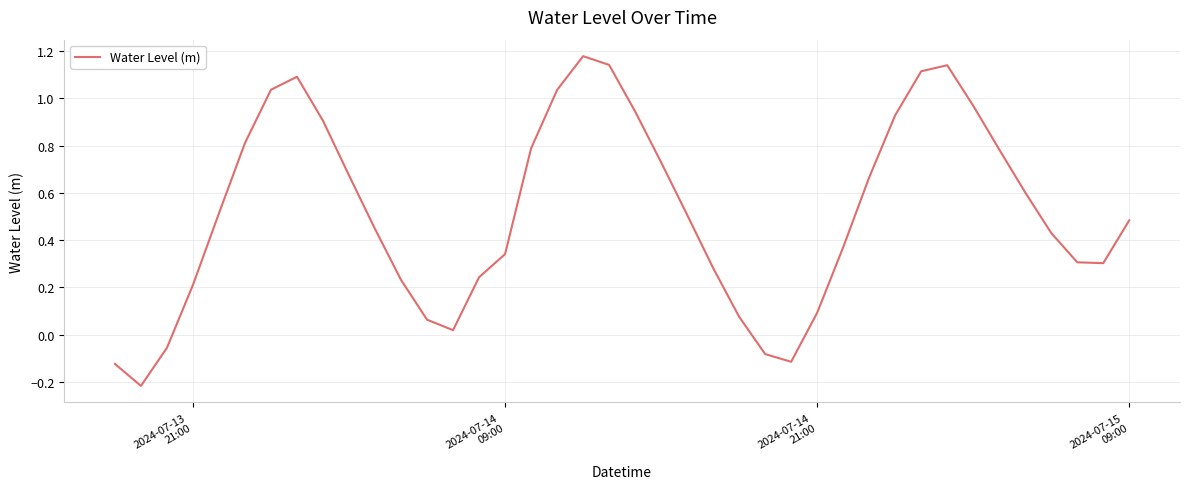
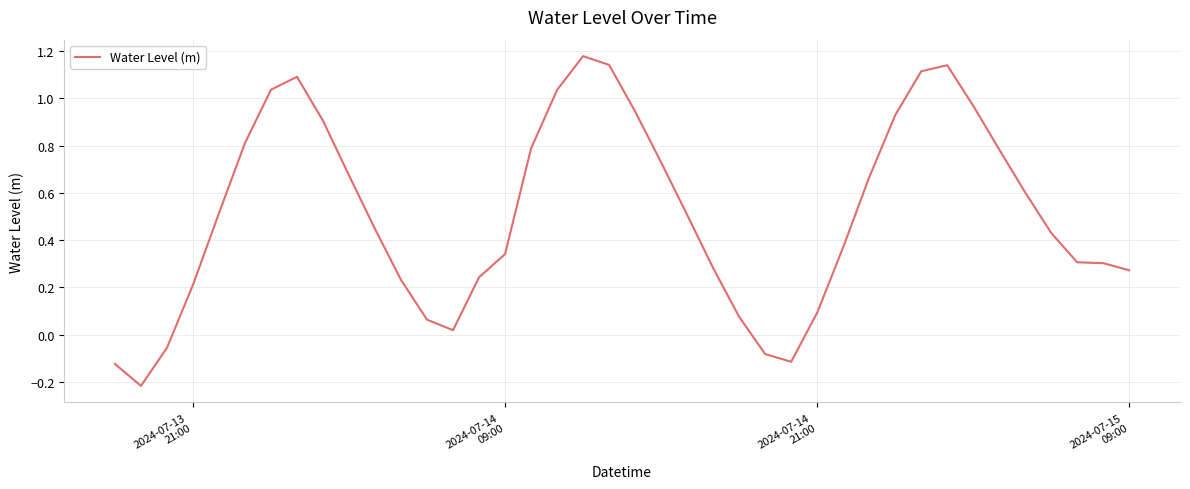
2024-07-15 09:00: 0.48 -> 0.27
